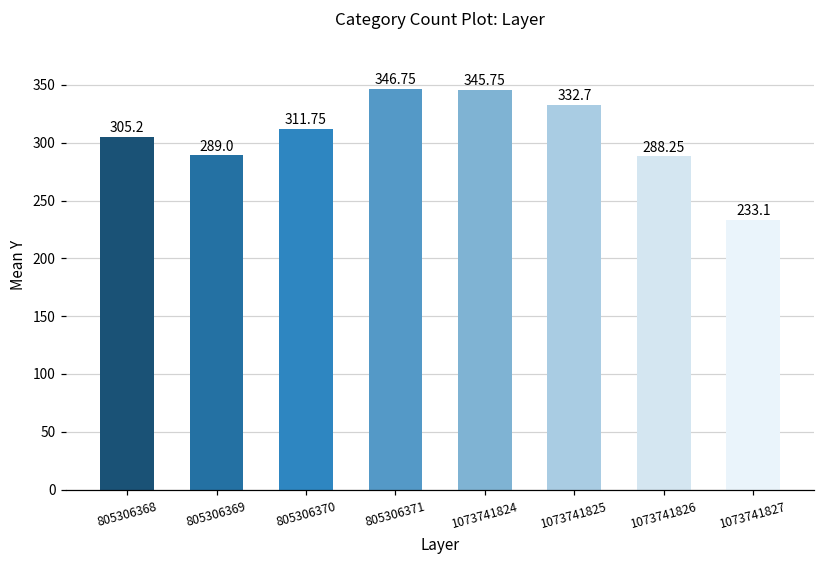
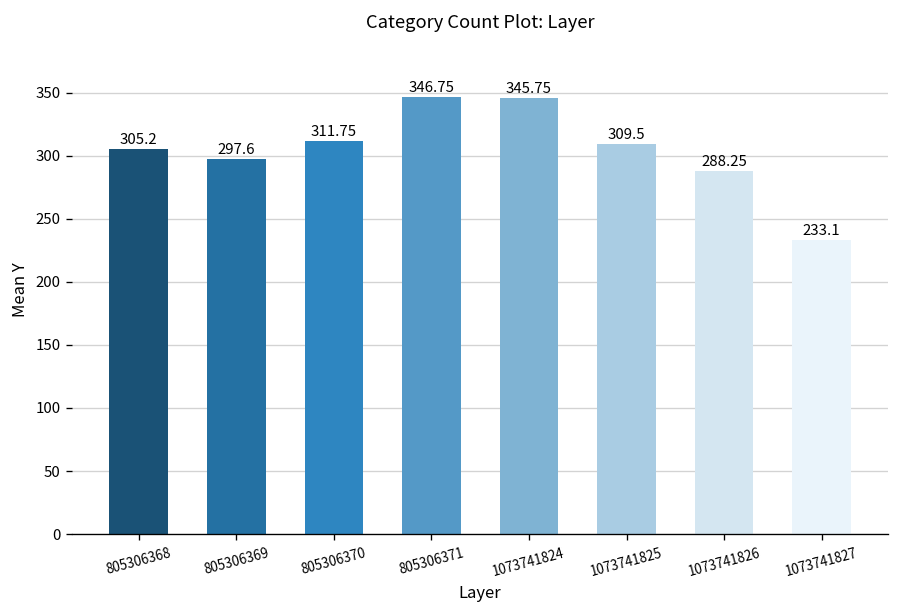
805306369: 289.0 -> 297.6
1073741825: 332.7 -> 309.5
